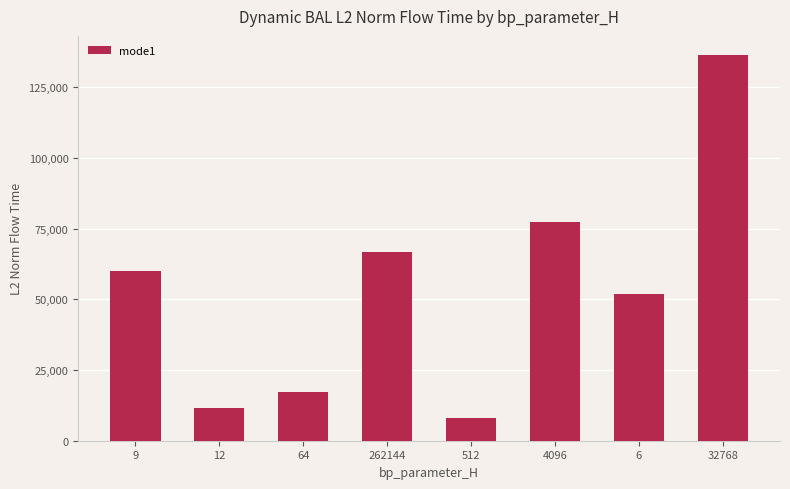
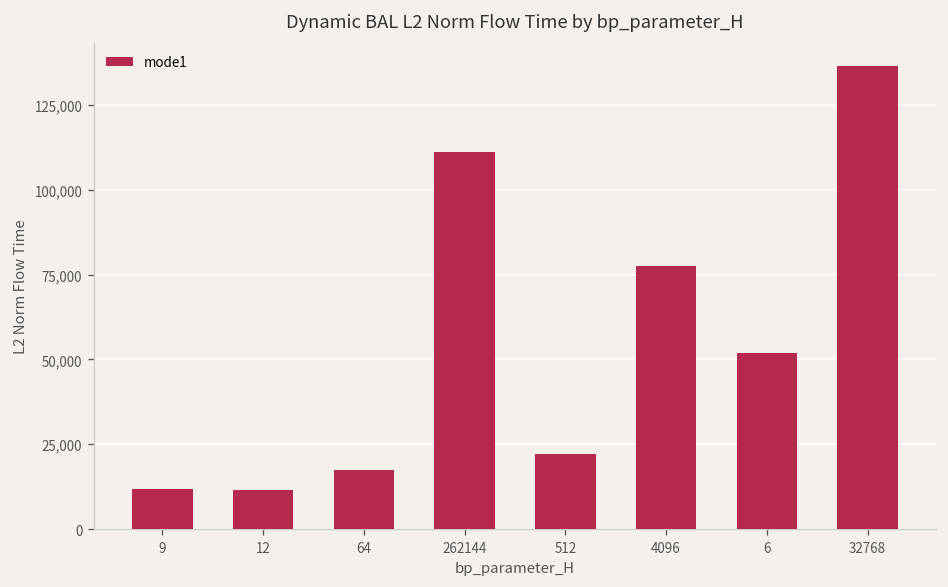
9: 60,000 -> 12,000
262144: 67,000 -> 111,000
512: 8,000 -> 22,000
